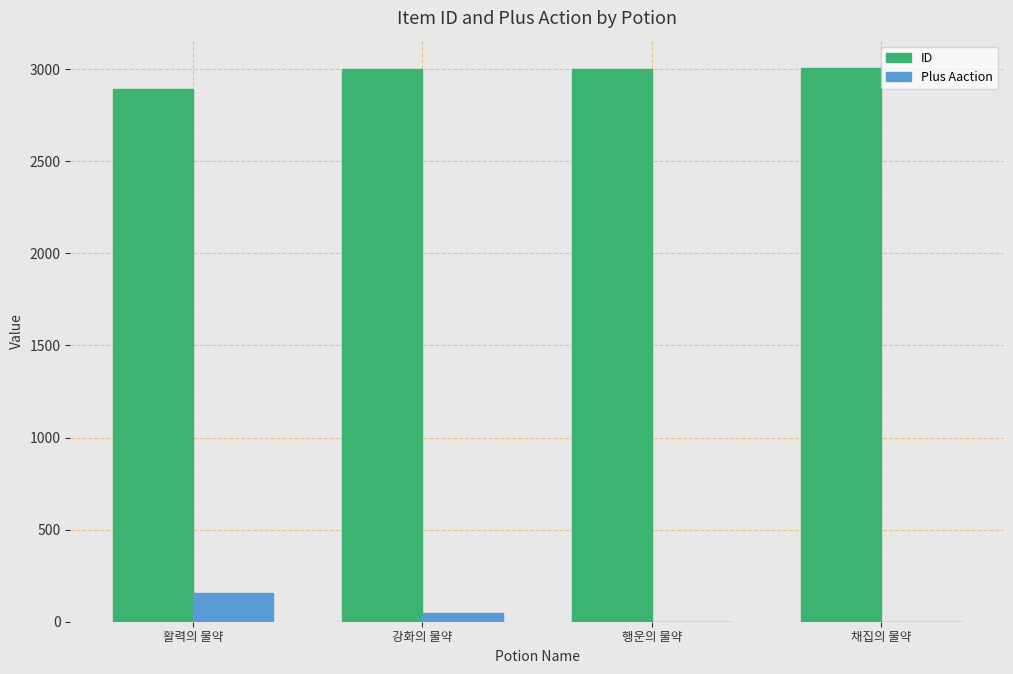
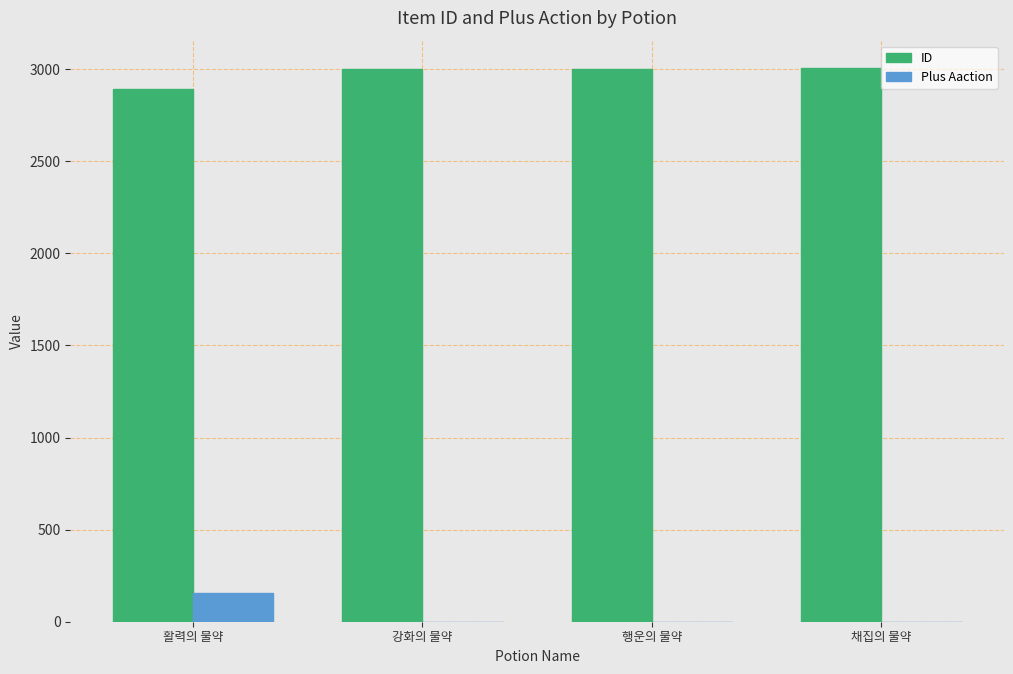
Plus Aaction, 강화의 물약: 50 -> 0
